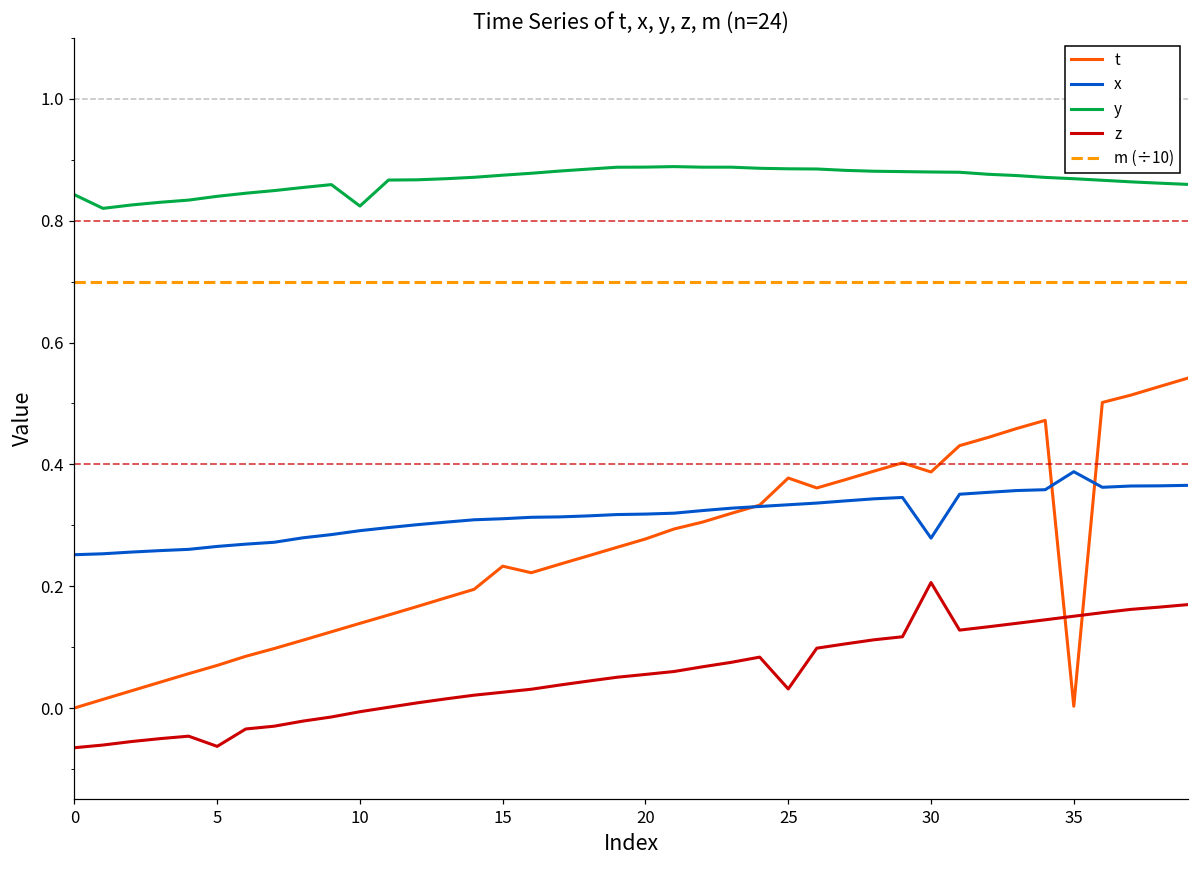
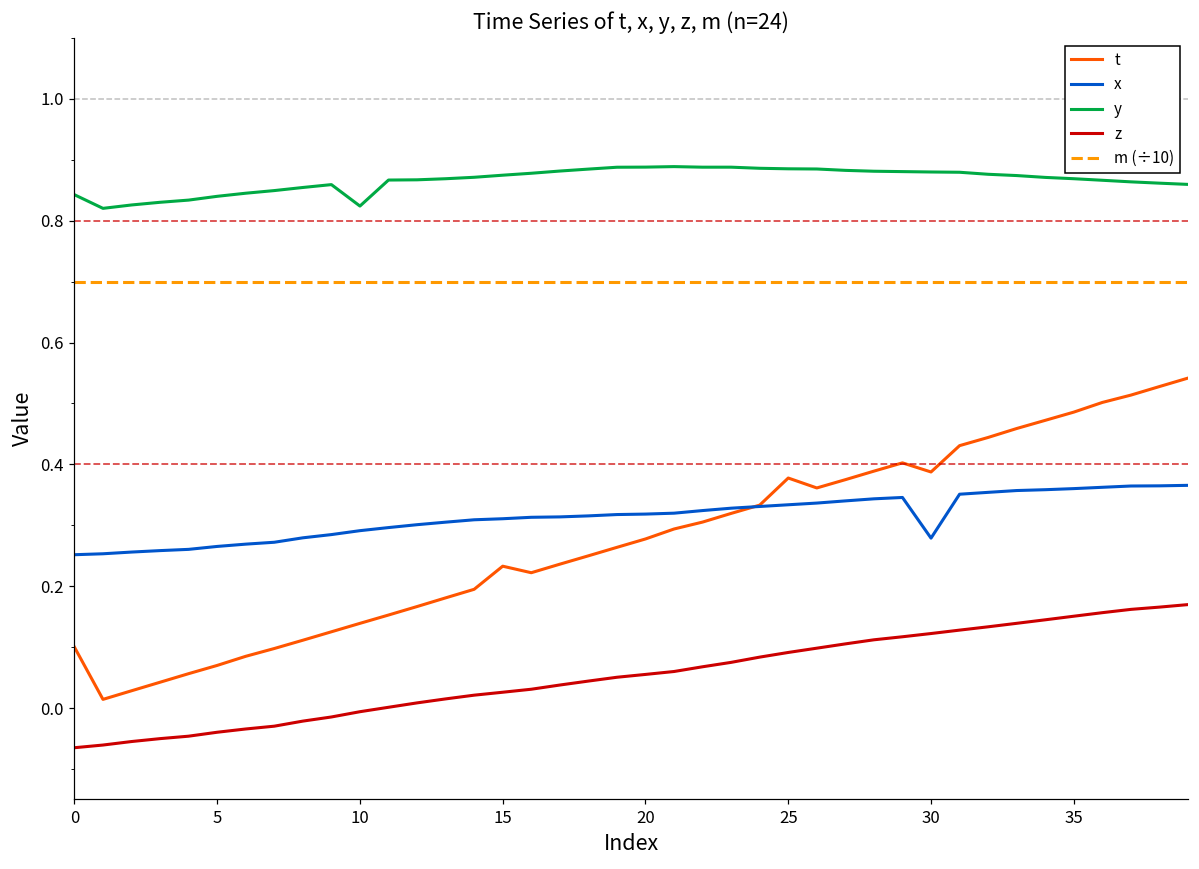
t, 0: 0.0 -> 0.1
z, 5: -0.06 -> -0.04
z, 25: 0.03 -> 0.09
z, 30: 0.21 -> 0.12
t, 35: 0.00 -> 0.49
x, 35: 0.39 -> 0.36
